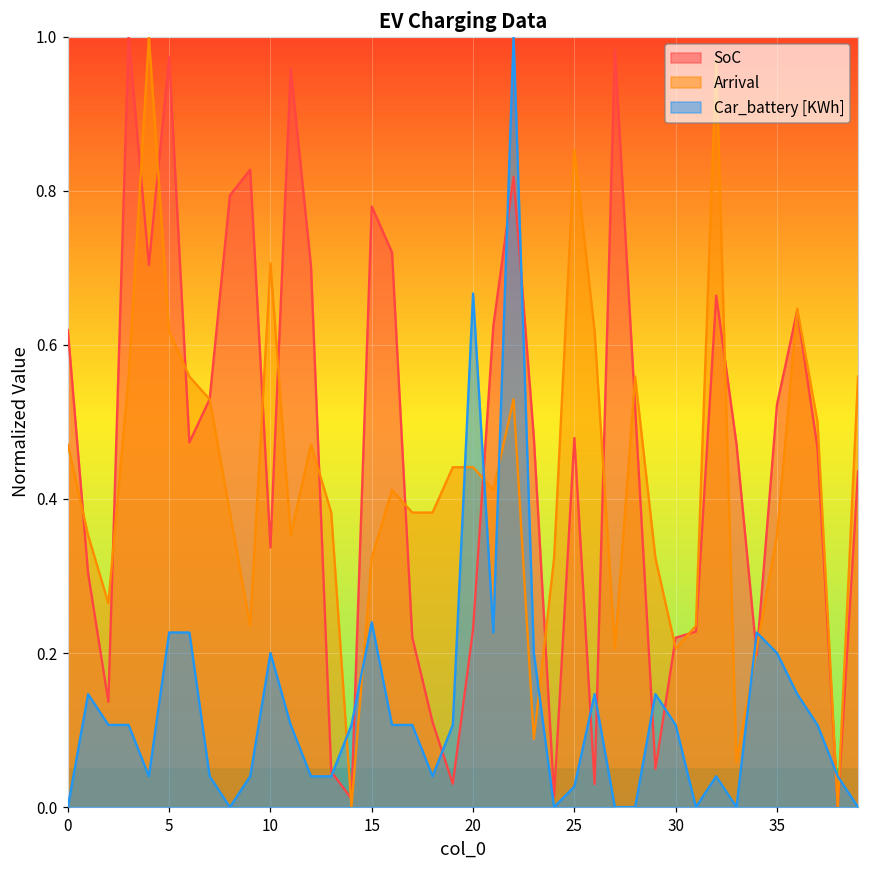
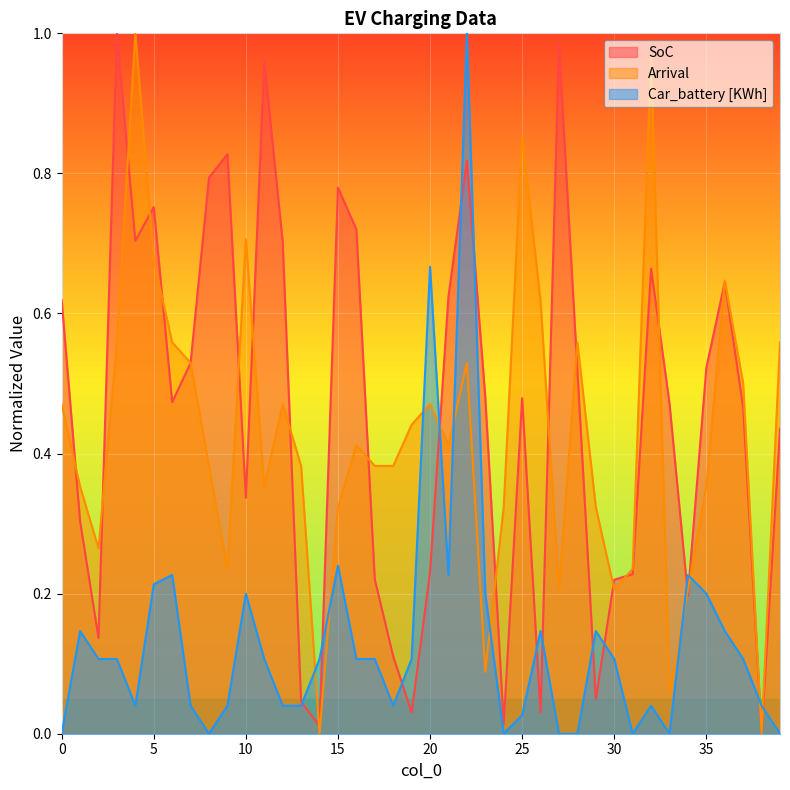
SoC, 5: 0.97 -> 0.75
Arrival, 5: 0.62 -> 0.68
Car_battery [KWh], 5: 0.23 -> 0.21
Arrival, 20: 0.44 -> 0.47
